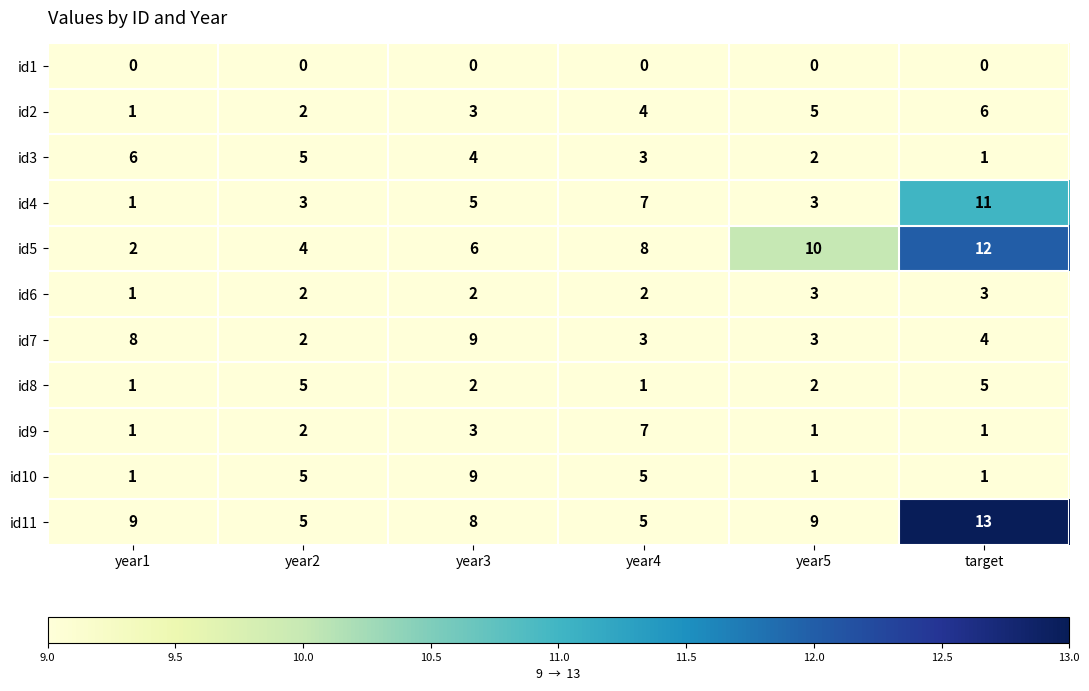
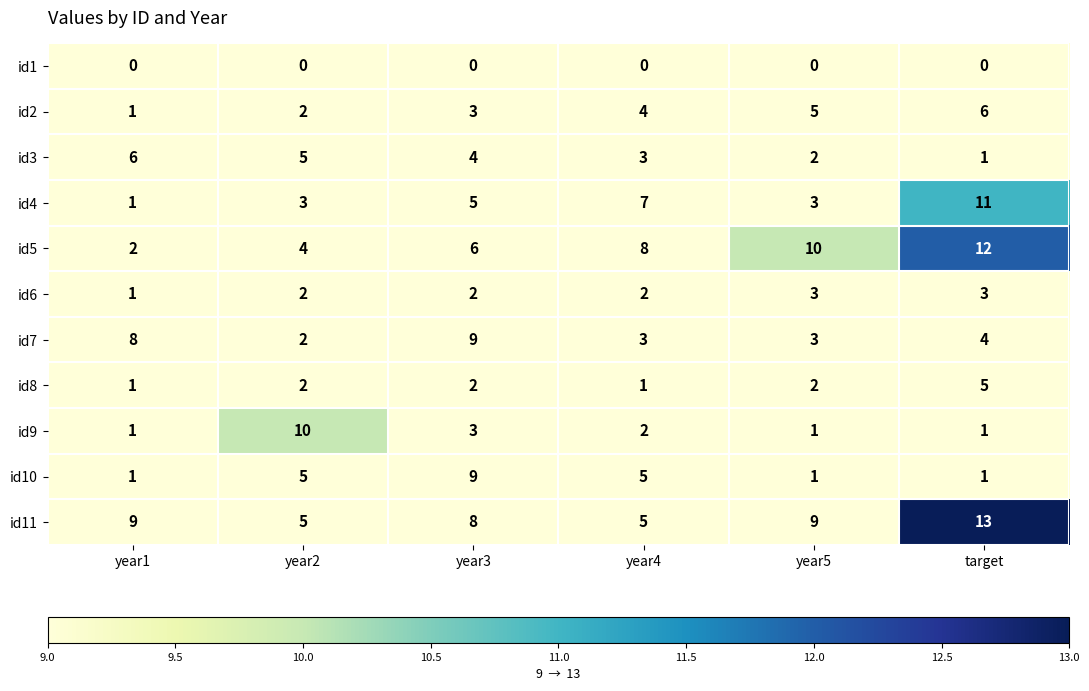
id8, year2: 5 -> 2
id9, year2: 2 -> 10
id9, year4: 7 -> 2
